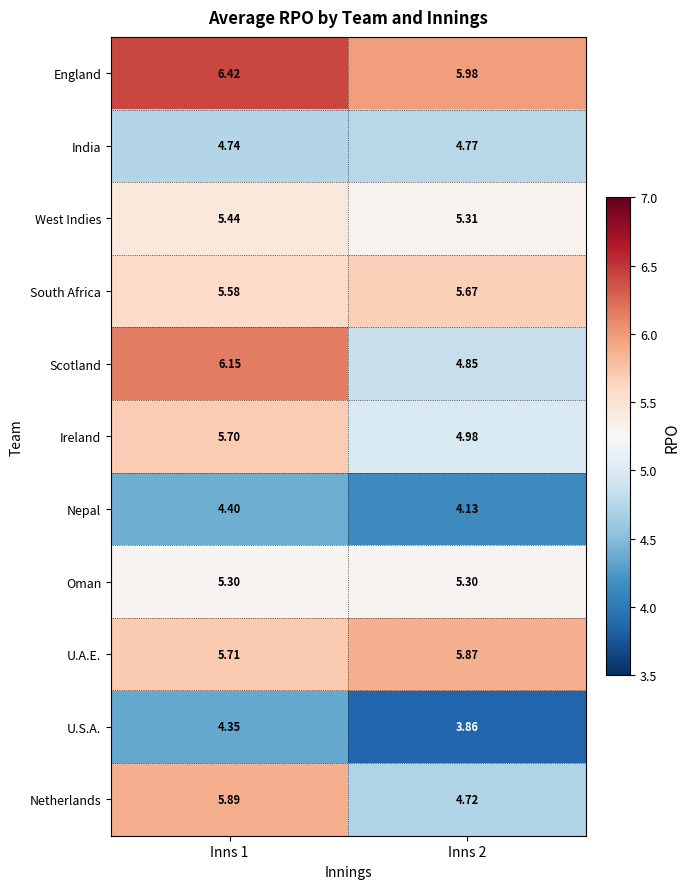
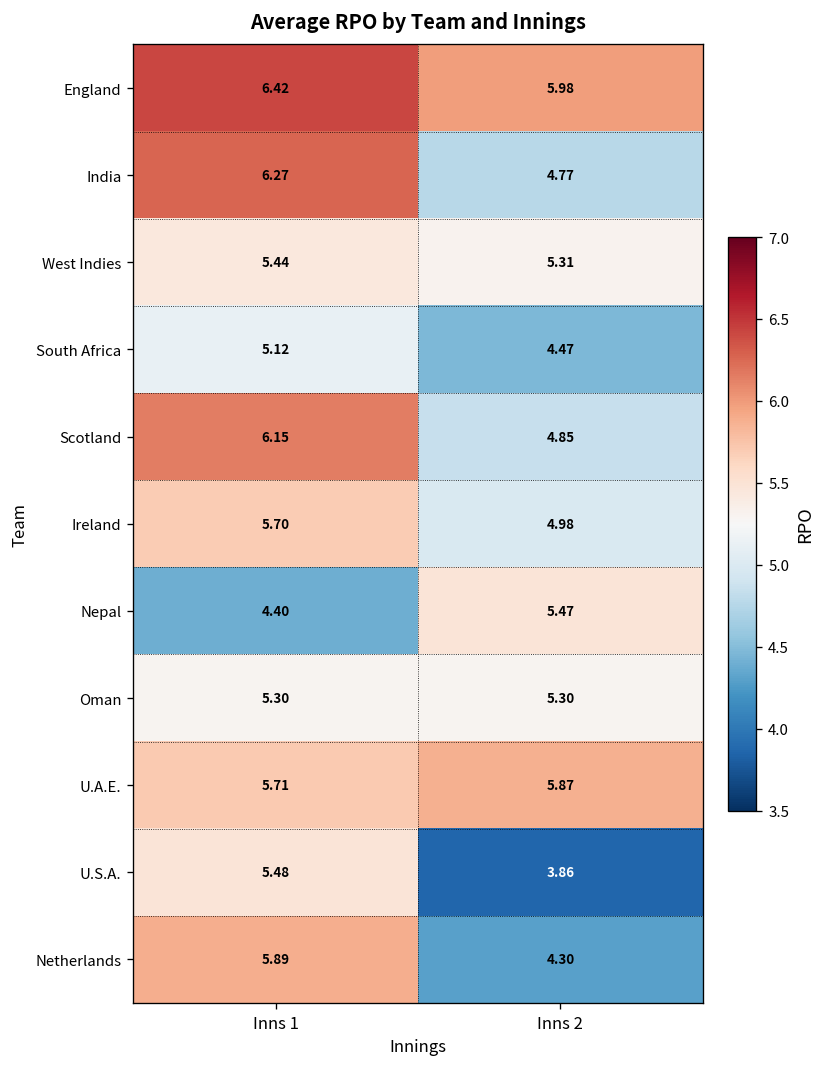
India, Inns 1: 4.74 -> 6.27
South Africa, Inns 1: 5.58 -> 5.12
South Africa, Inns 2: 5.67 -> 4.47
Nepal, Inns 2: 4.13 -> 5.47
U.S.A., Inns 1: 4.35 -> 5.48
Netherlands, Inns 2: 4.72 -> 4.30
